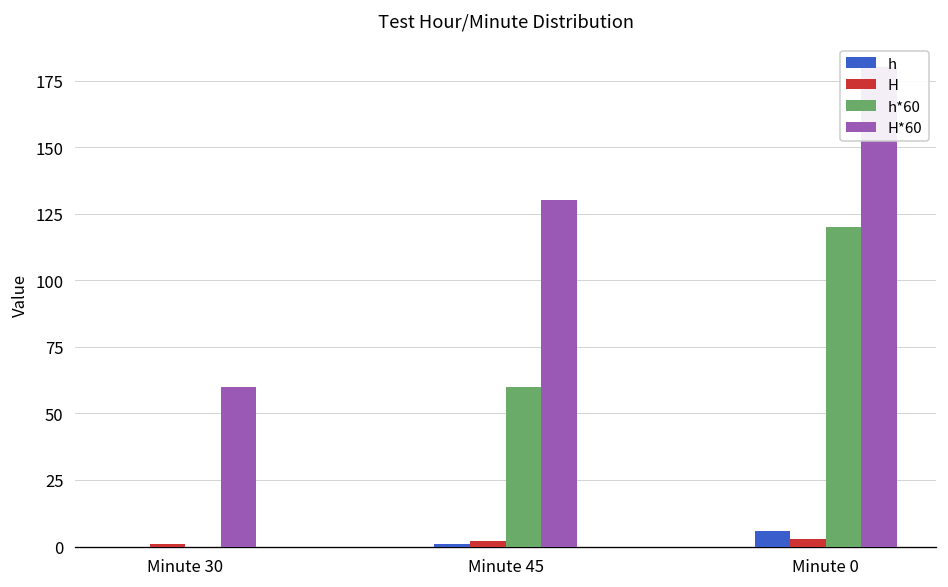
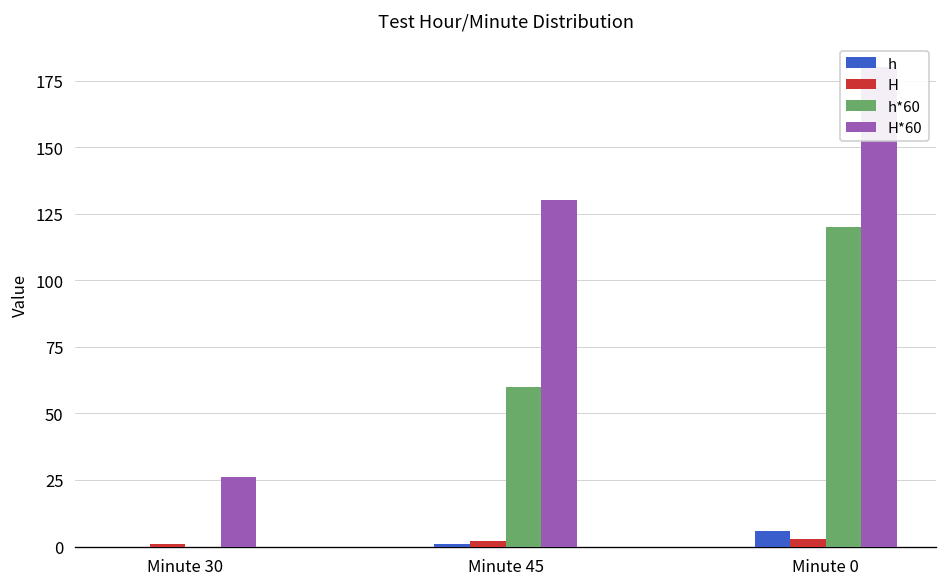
H*60, Minute 30: 60 -> 26
